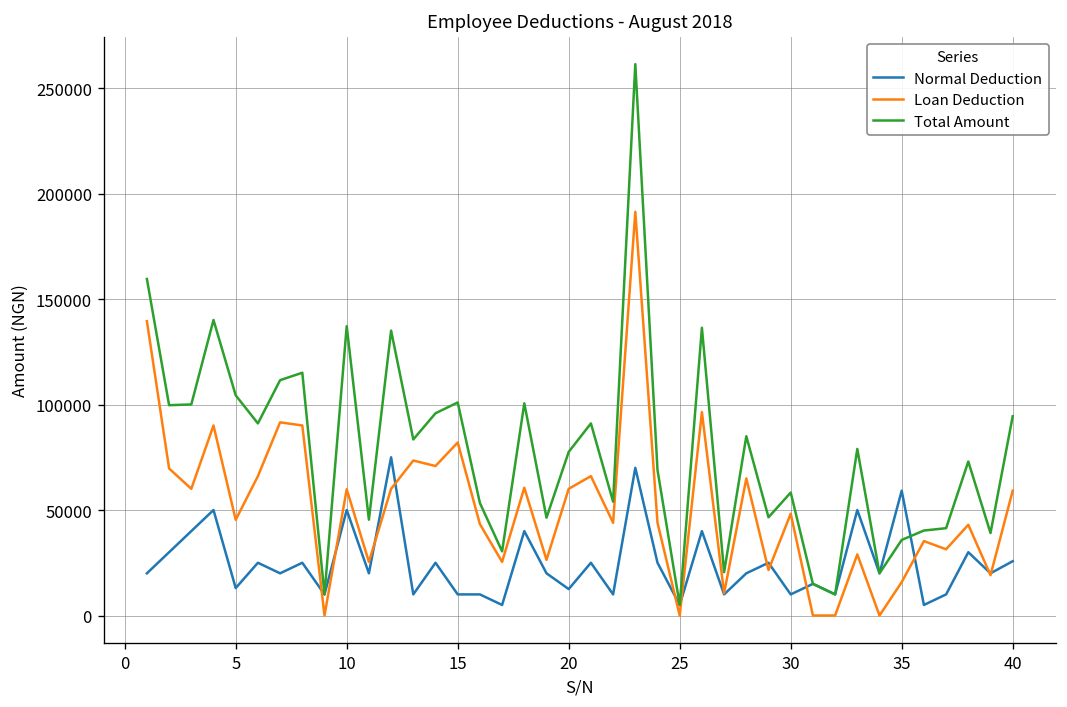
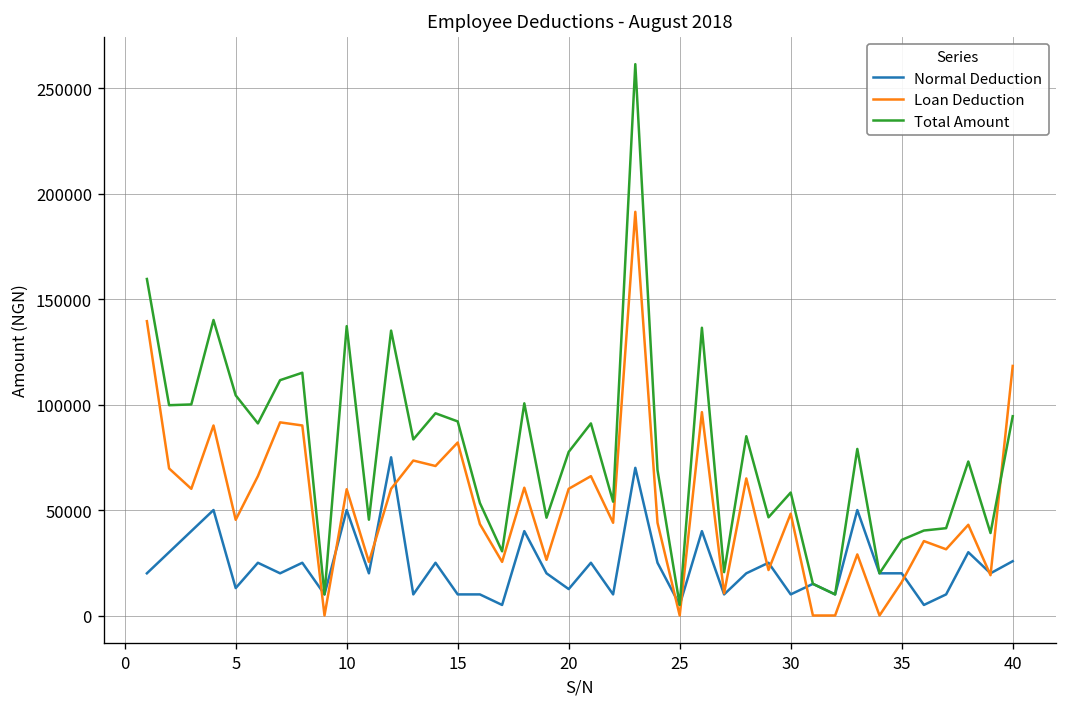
Total Amount, 15: 101000 -> 92000
Normal Deduction, 35: 59000 -> 20000
Loan Deduction, 40: 59000 -> 118000
